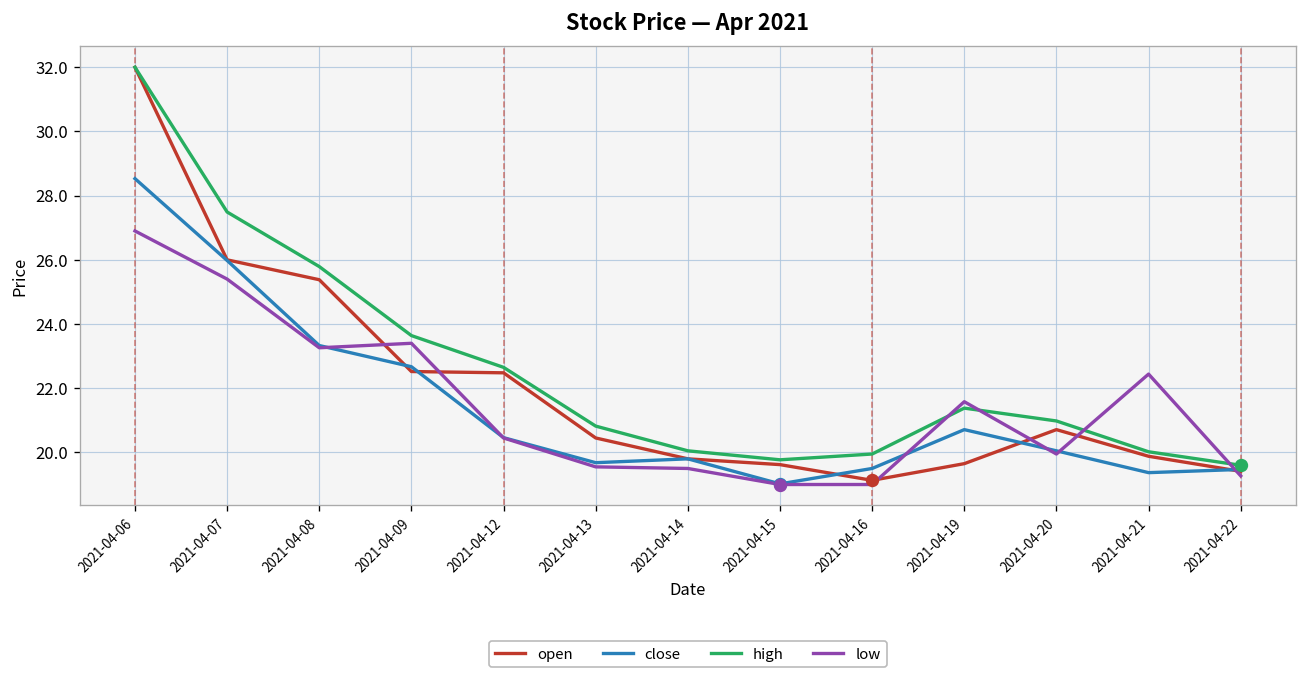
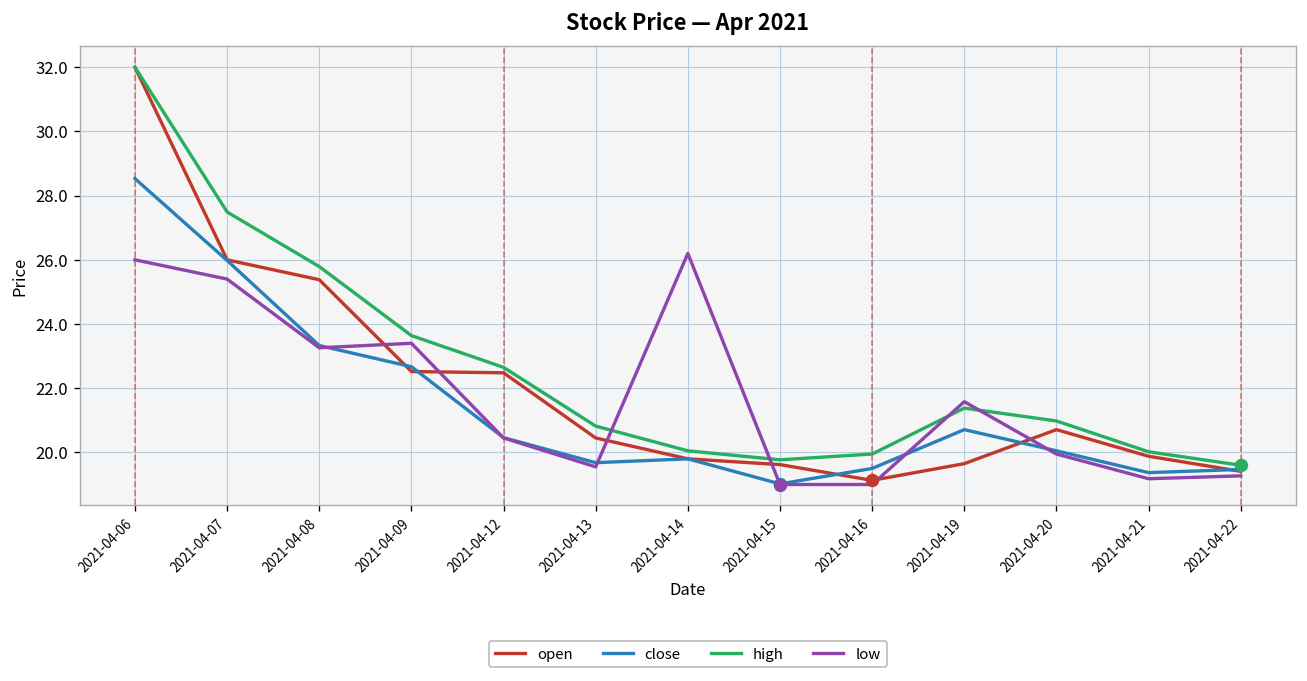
low, 2021-04-06: 26.9 -> 26.0
low, 2021-04-14: 19.5 -> 26.2
low, 2021-04-21: 22.4 -> 19.2
